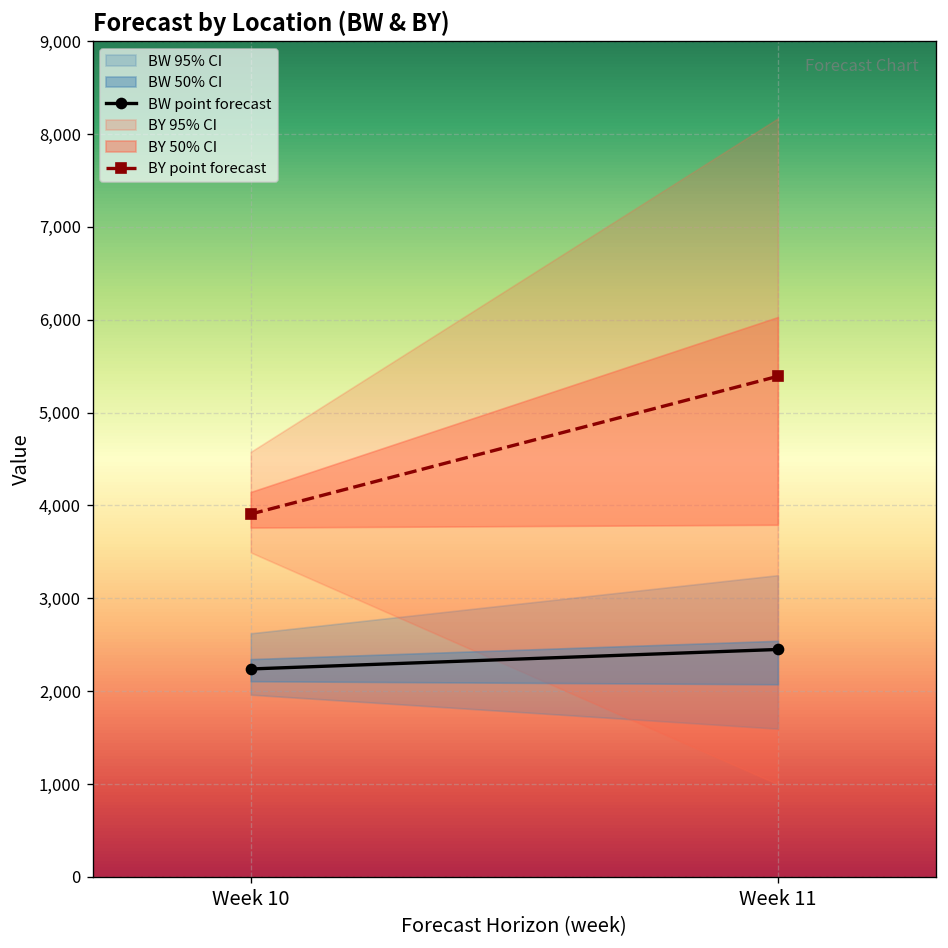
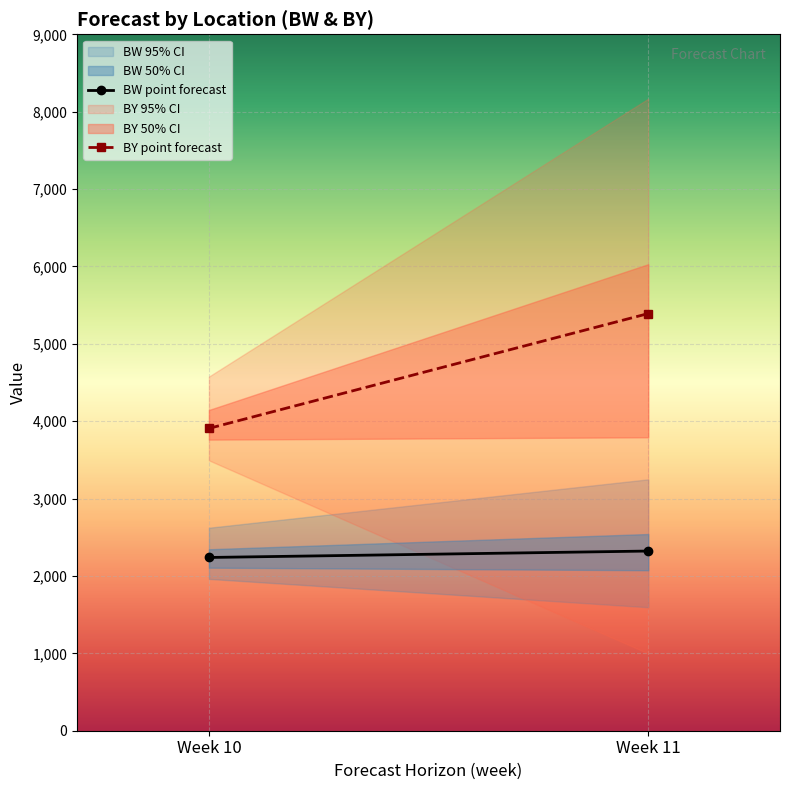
BW point forecast, Week 11: 2,400 -> 2,300
